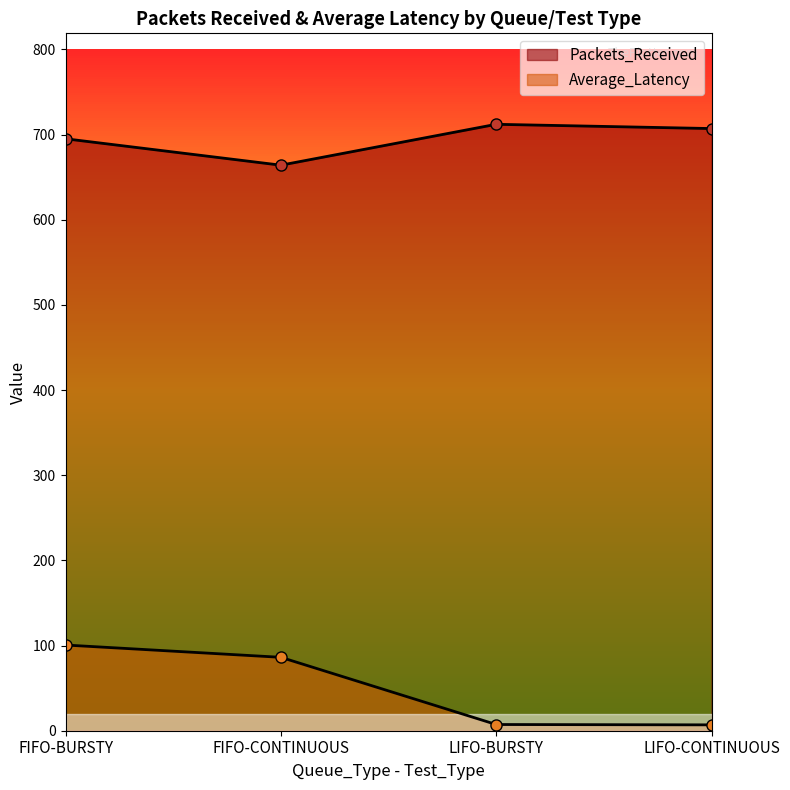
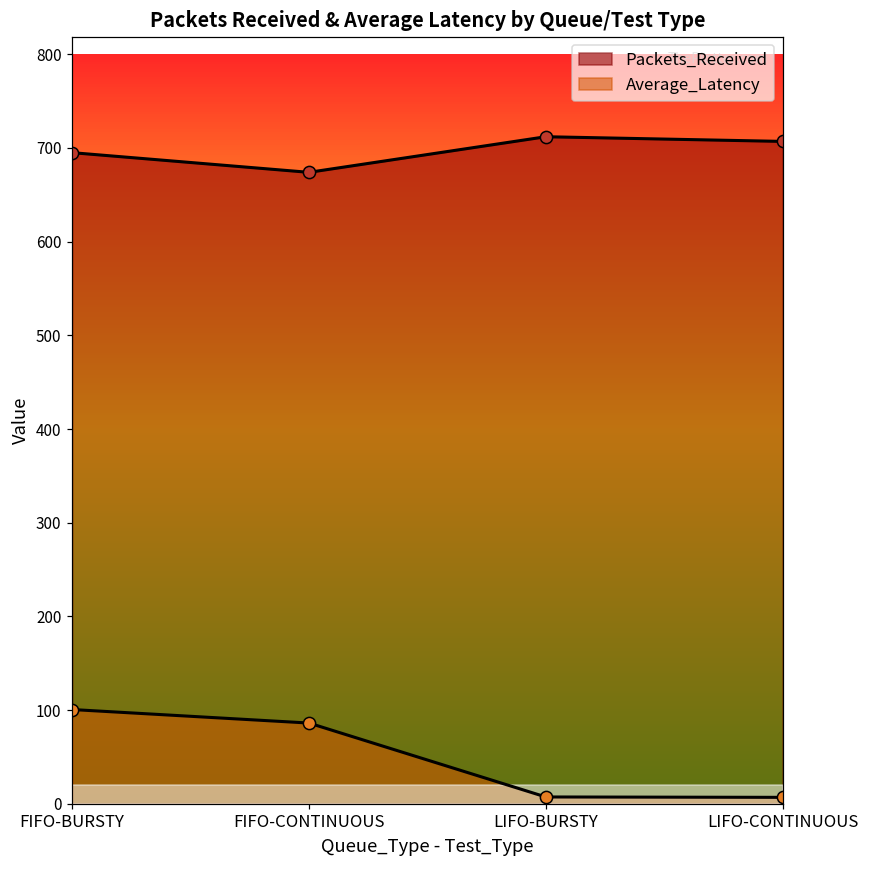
Packets_Received, FIFO-CONTINUOUS: 660 -> 670
